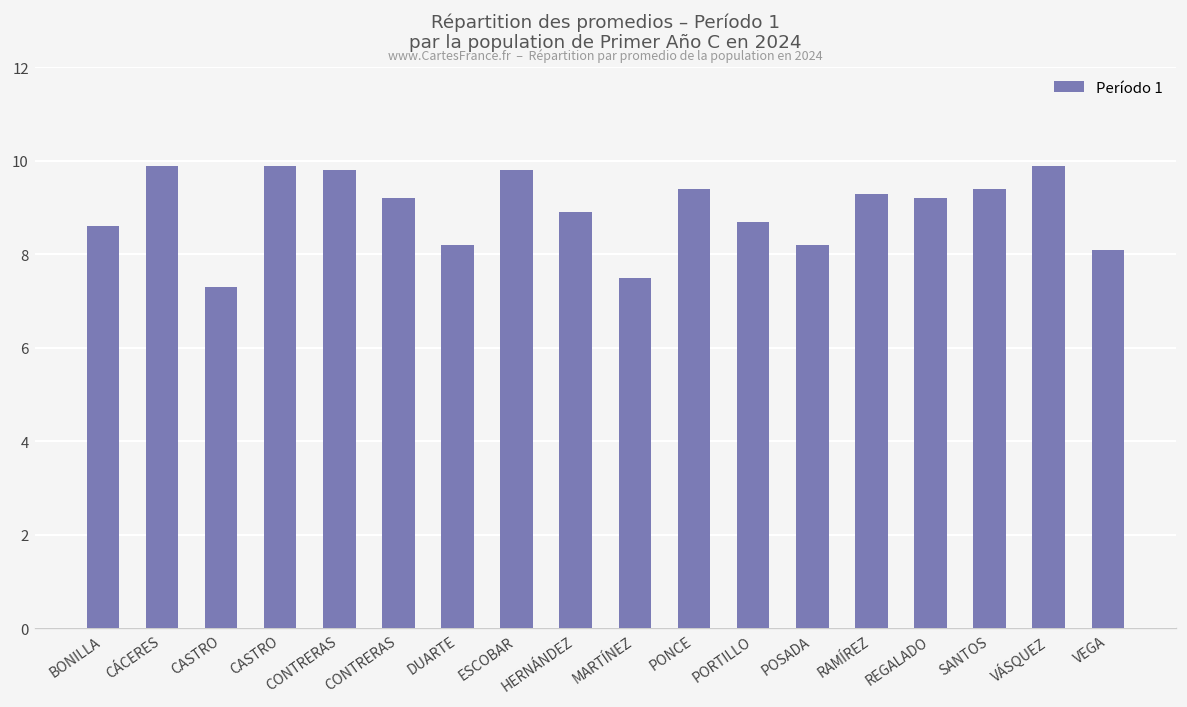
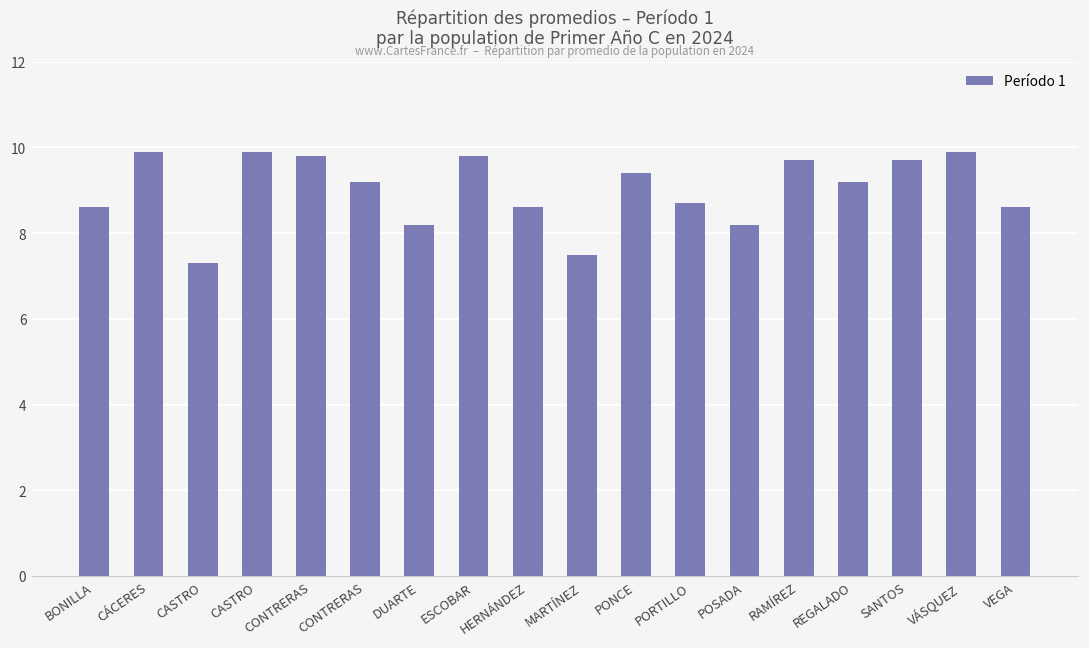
HERNÁNDEZ: 8.9 -> 8.6
RAMÍREZ: 9.3 -> 9.7
SANTOS: 9.4 -> 9.7
VEGA: 8.1 -> 8.6
